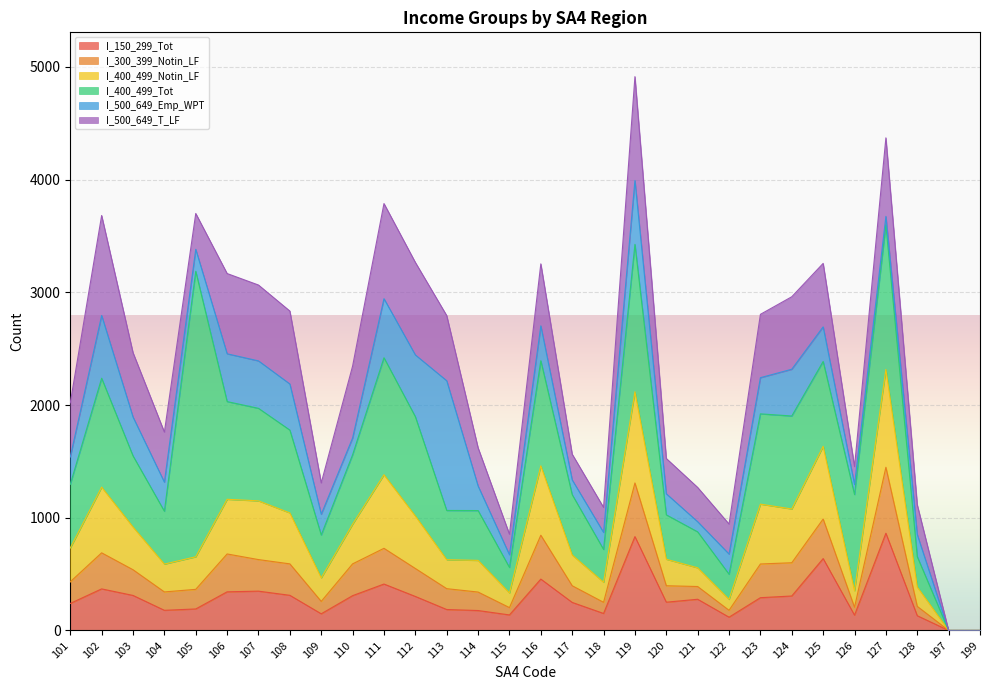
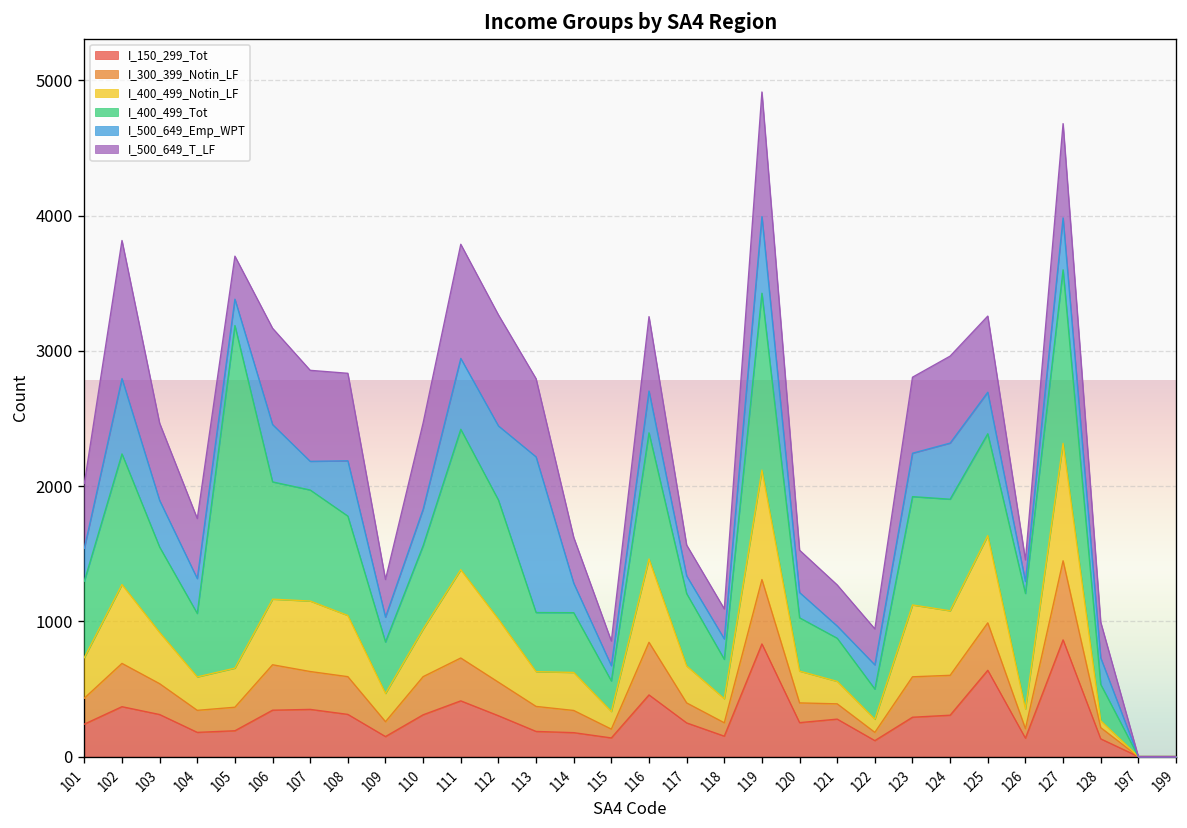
I_500_649_T_LF, 102: 890 -> 1020
I_500_649_Emp_WPT, 107: 420 -> 210
I_500_649_Emp_WPT, 110: 150 -> 270
I_500_649_Emp_WPT, 127: 80 -> 380
I_400_499_Notin_LF, 128: 170 -> 50
